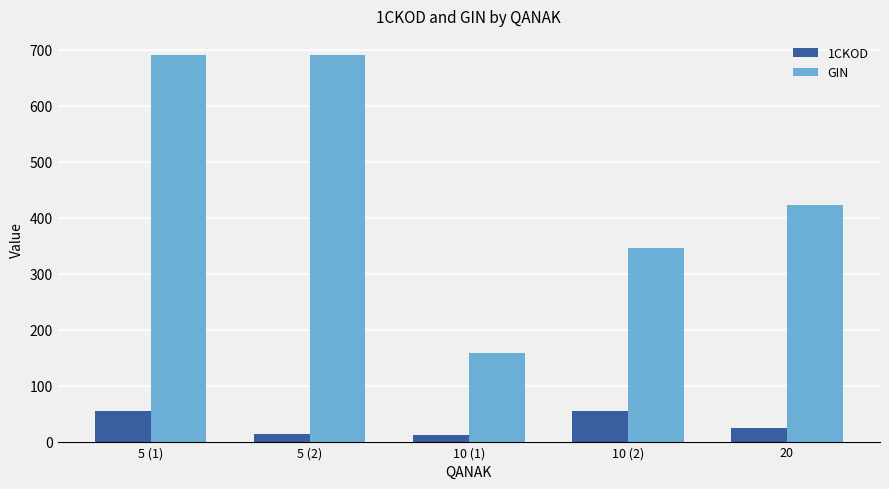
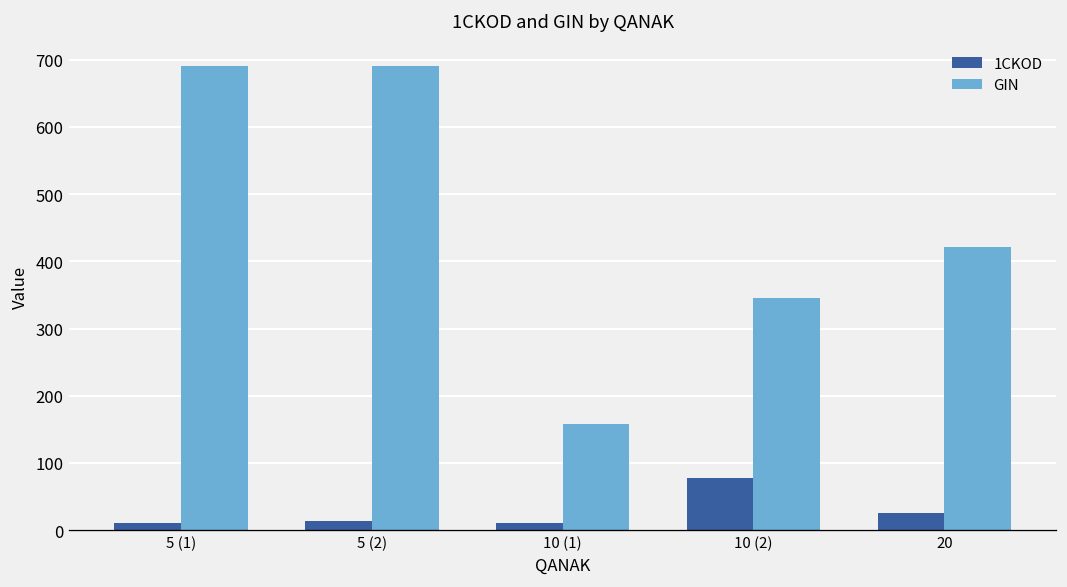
1CKOD, 5 (1): 50 -> 10
1CKOD, 10 (2): 50 -> 80
